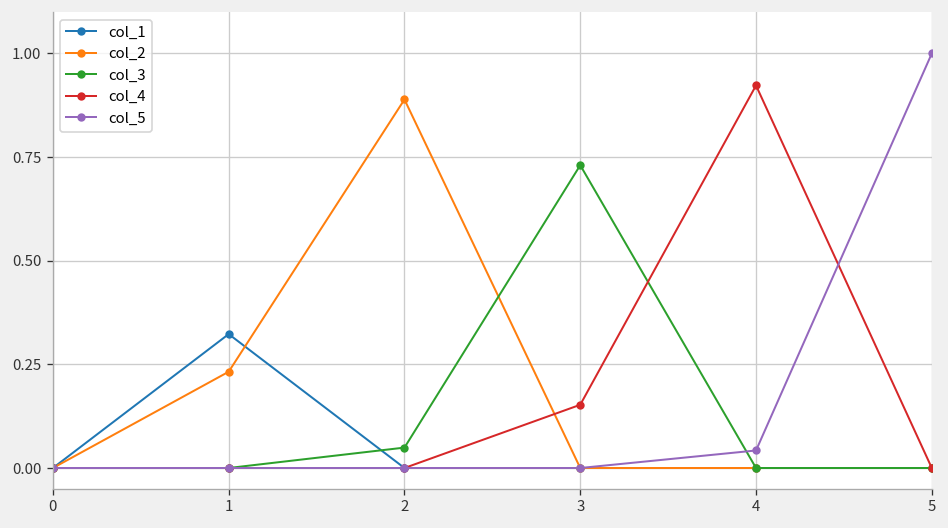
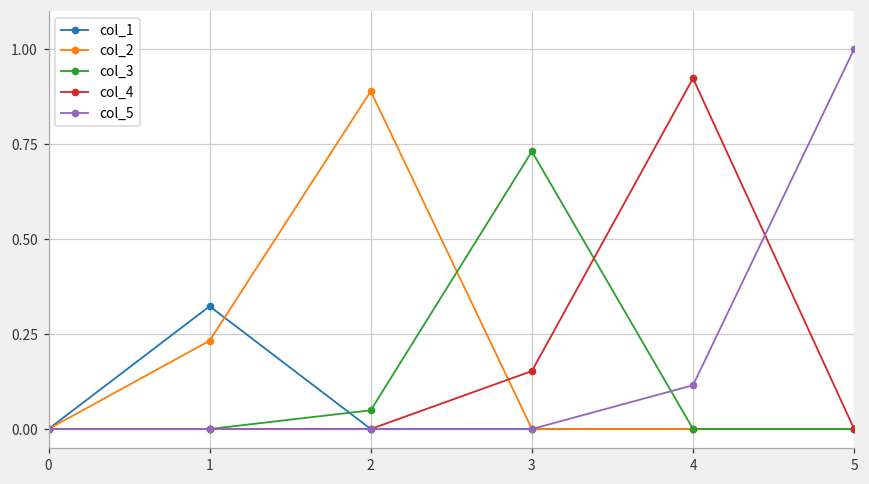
col_5, 4: 0.04 -> 0.12
